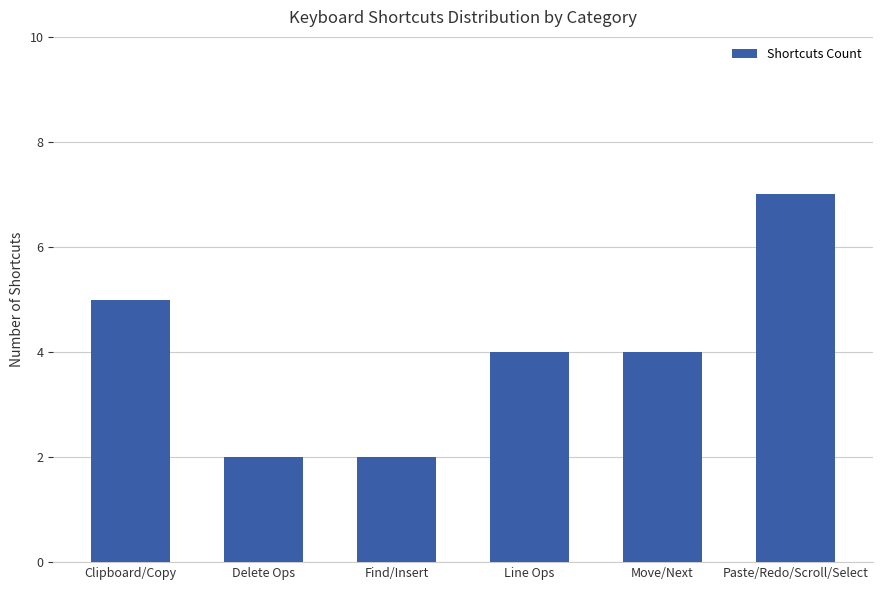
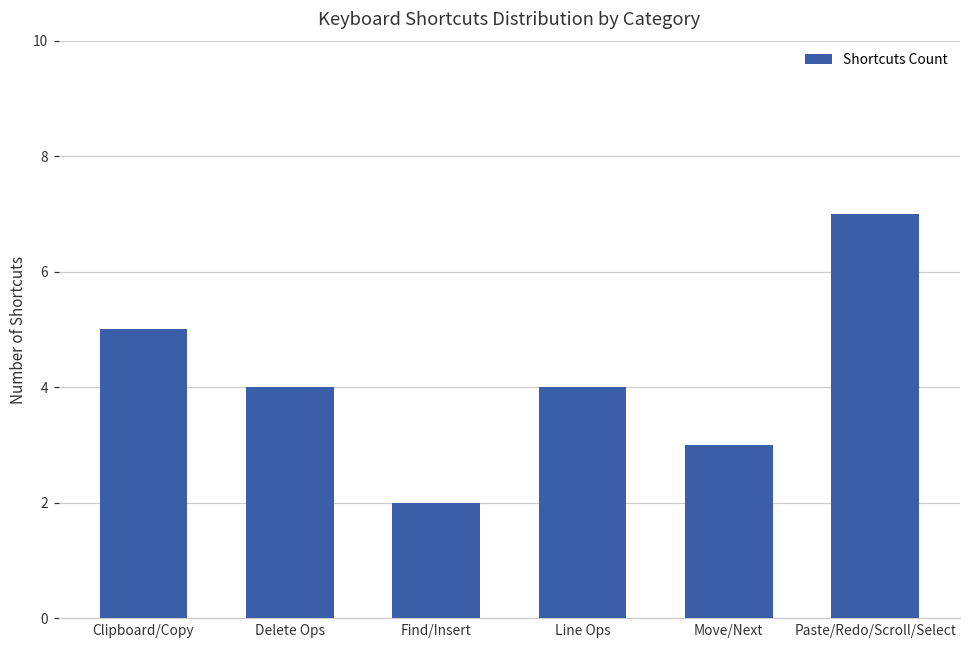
Delete Ops: 2 -> 4
Move/Next: 4 -> 3
